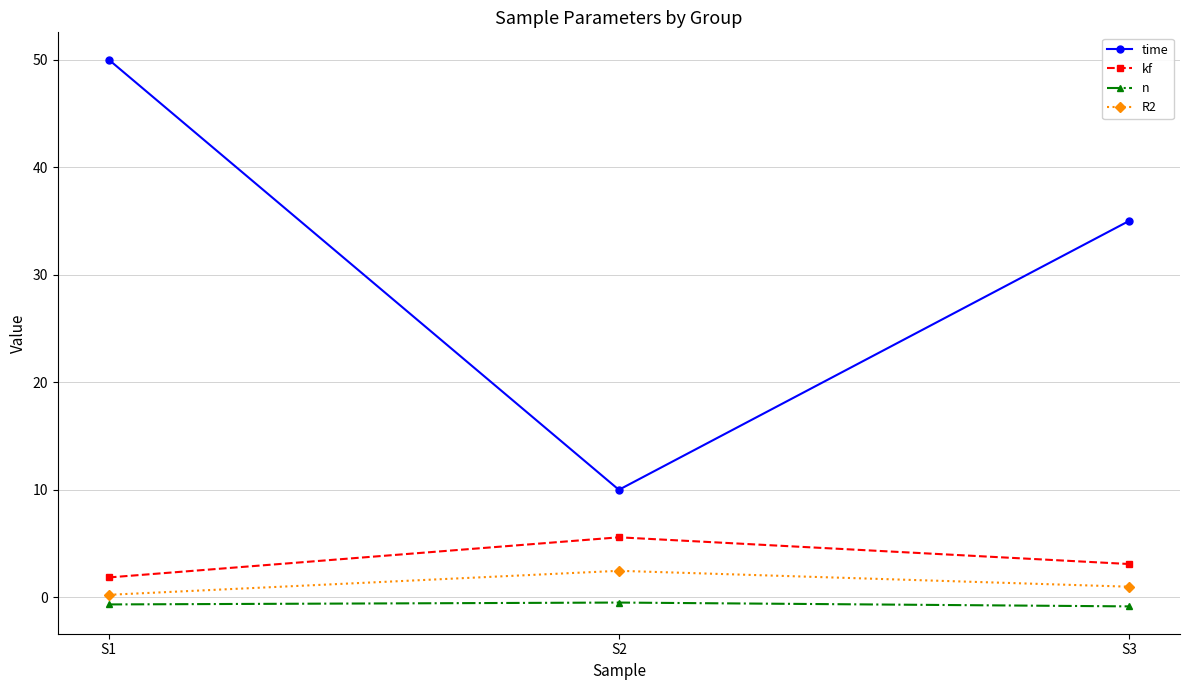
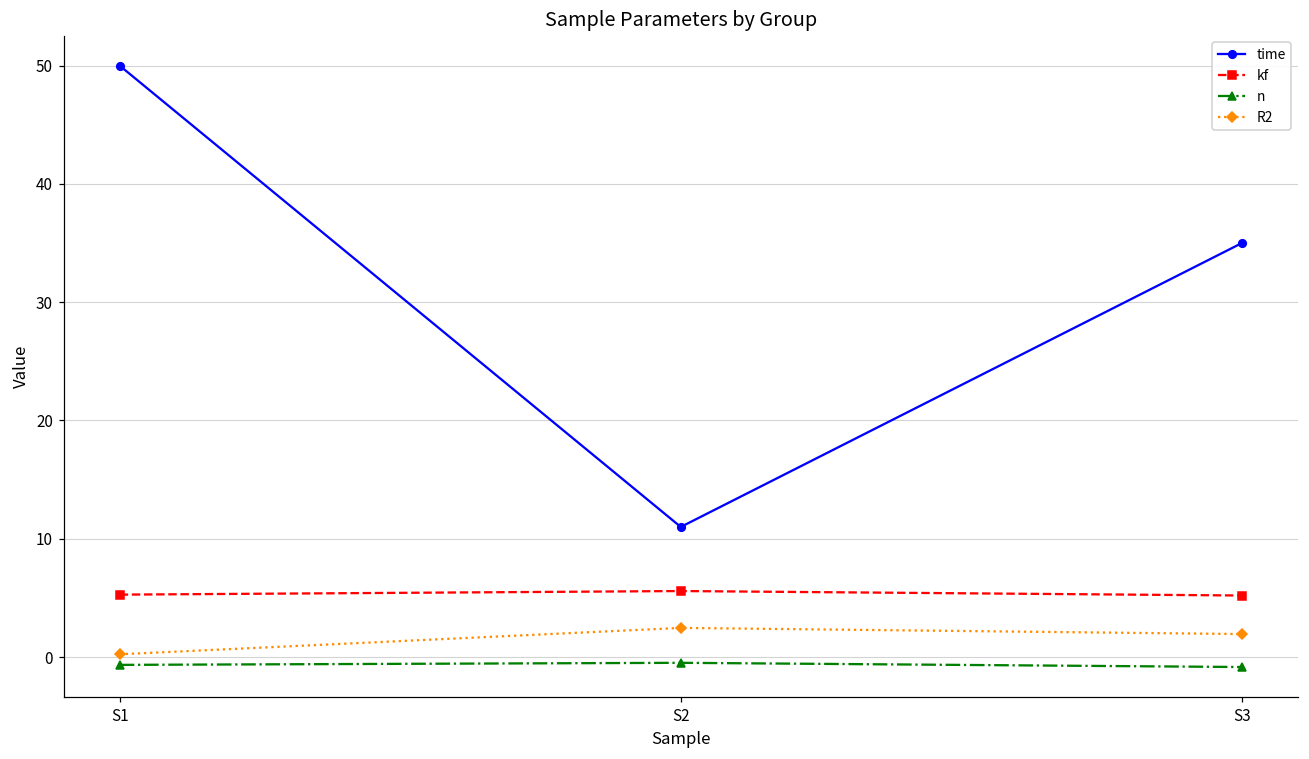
kf, S1: 1.8 -> 5.3
time, S2: 10 -> 11
kf, S3: 3.1 -> 5.2
R2, S3: 1.0 -> 1.9
